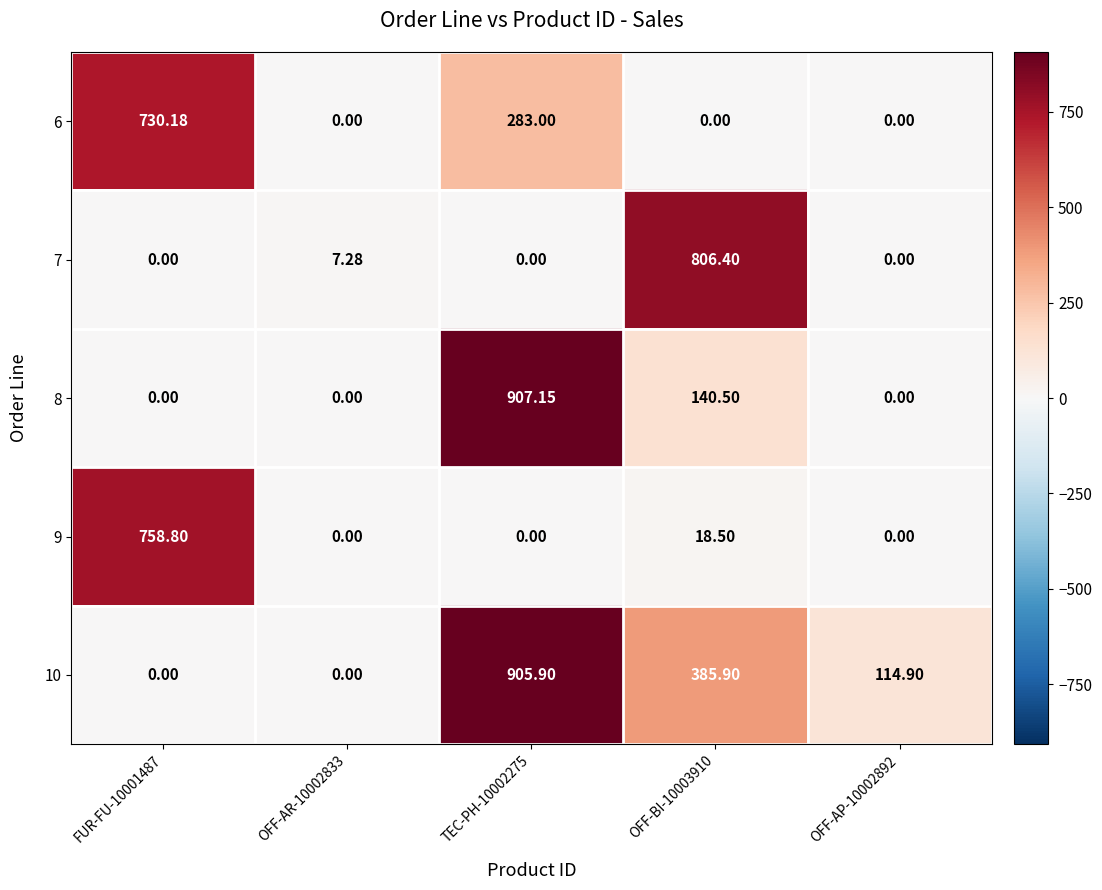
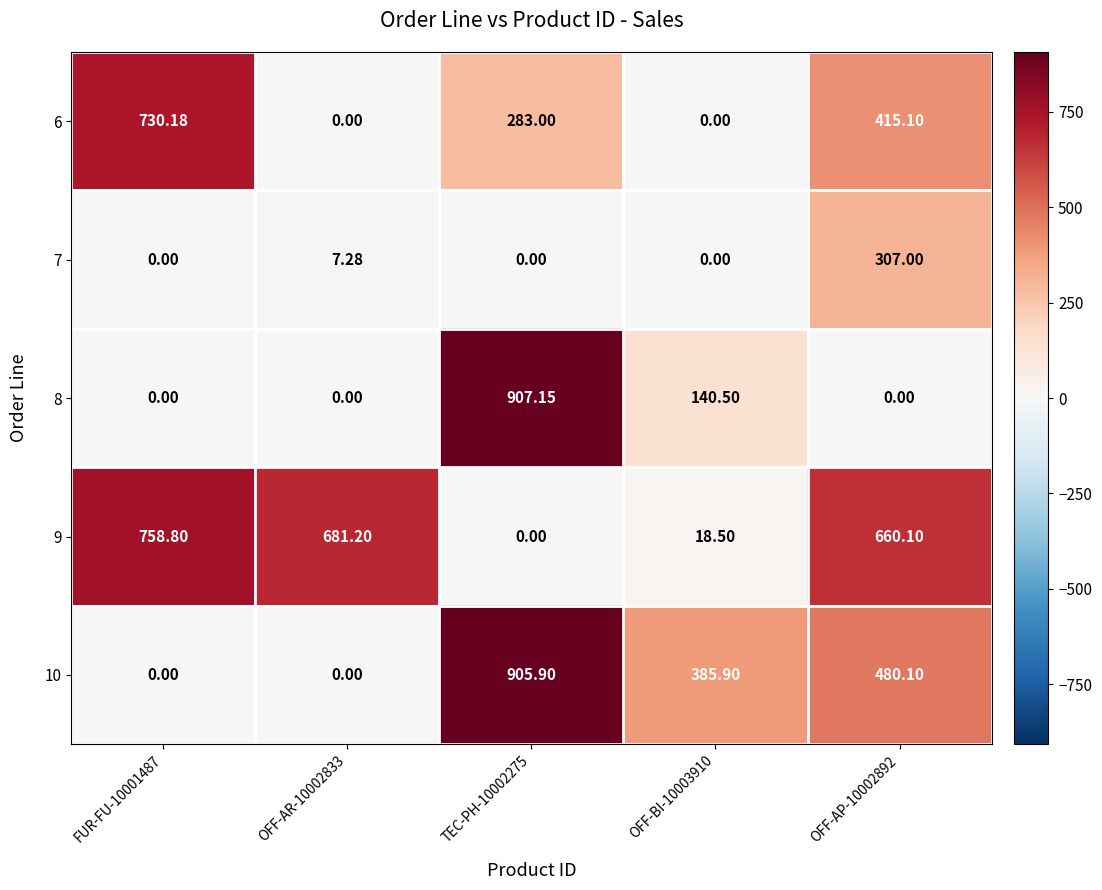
6, OFF-AP-10002892: 0.00 -> 415.10
7, OFF-BI-10003910: 806.40 -> 0.00
7, OFF-AP-10002892: 0.00 -> 307.00
9, OFF-AR-10002833: 0.00 -> 681.20
9, OFF-AP-10002892: 0.00 -> 660.10
10, OFF-AP-10002892: 114.90 -> 480.10
